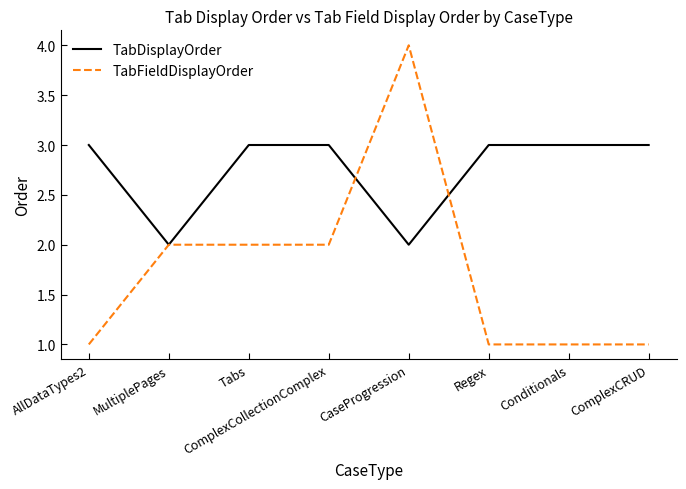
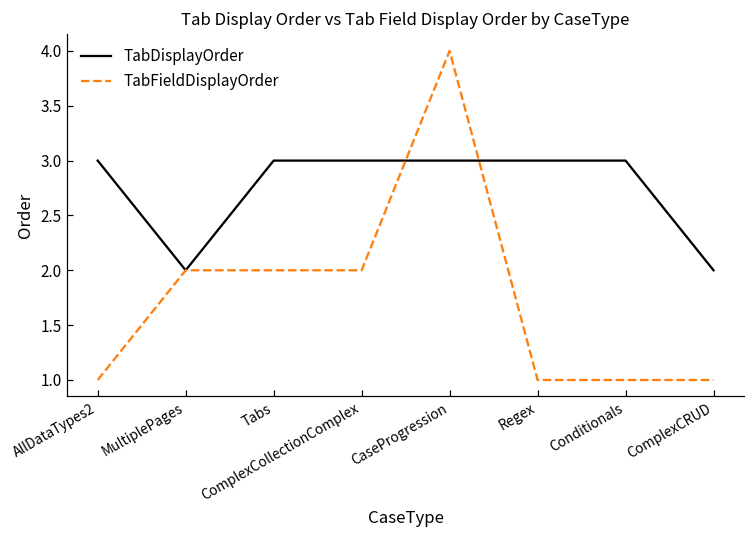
TabDisplayOrder, CaseProgression: 2 -> 3
TabDisplayOrder, ComplexCRUD: 3 -> 2
